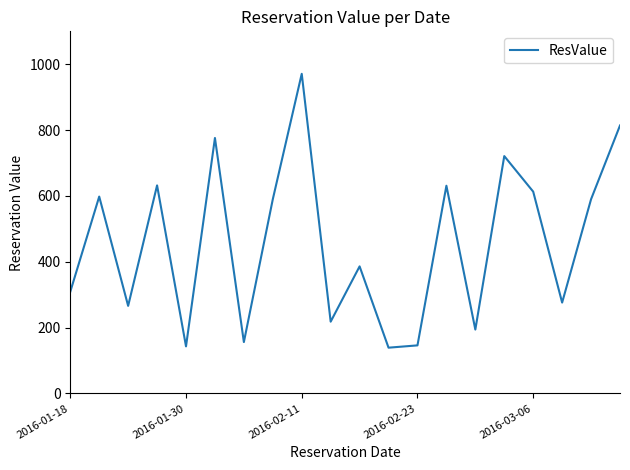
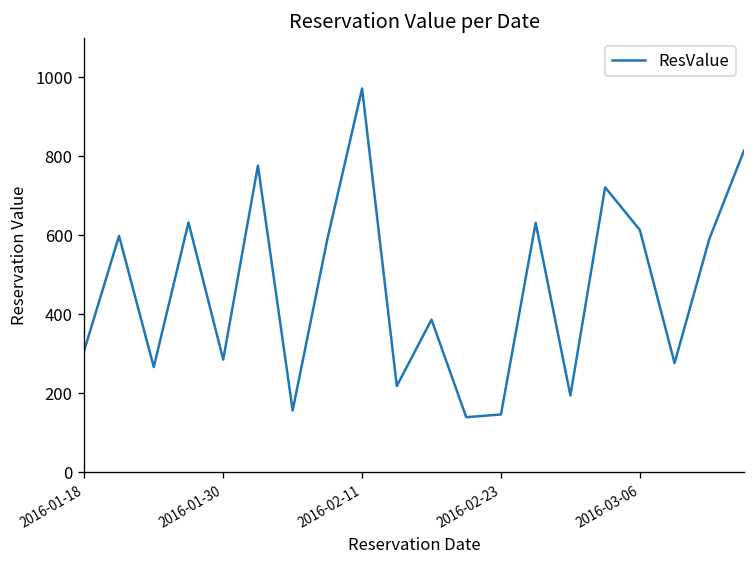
2016-01-30: 140 -> 290
